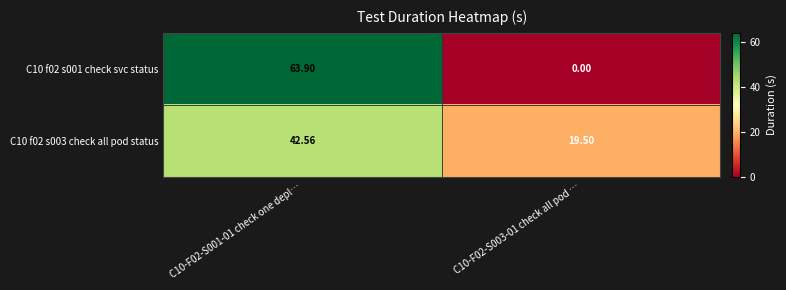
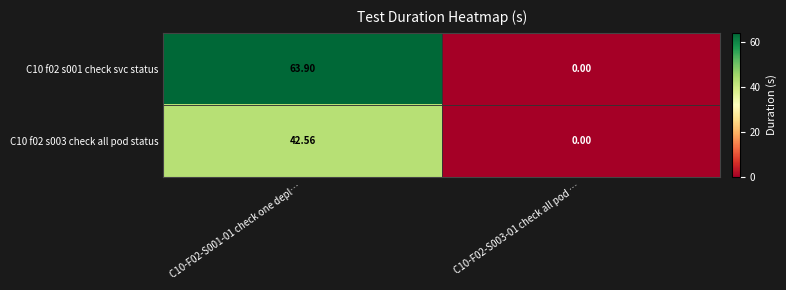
C10 f02 s003 check all pod status, C10-F02-S003-01 check all pod …: 19.50 -> 0.00
